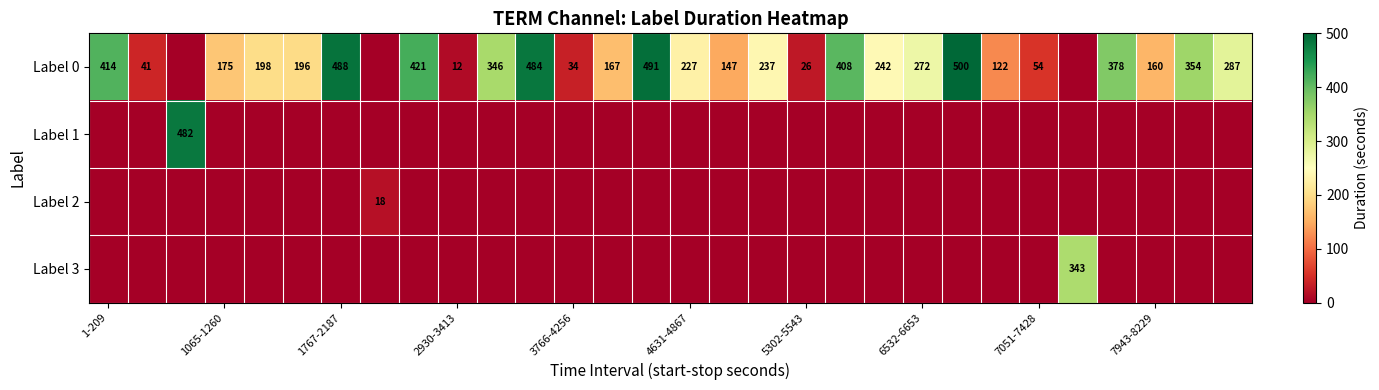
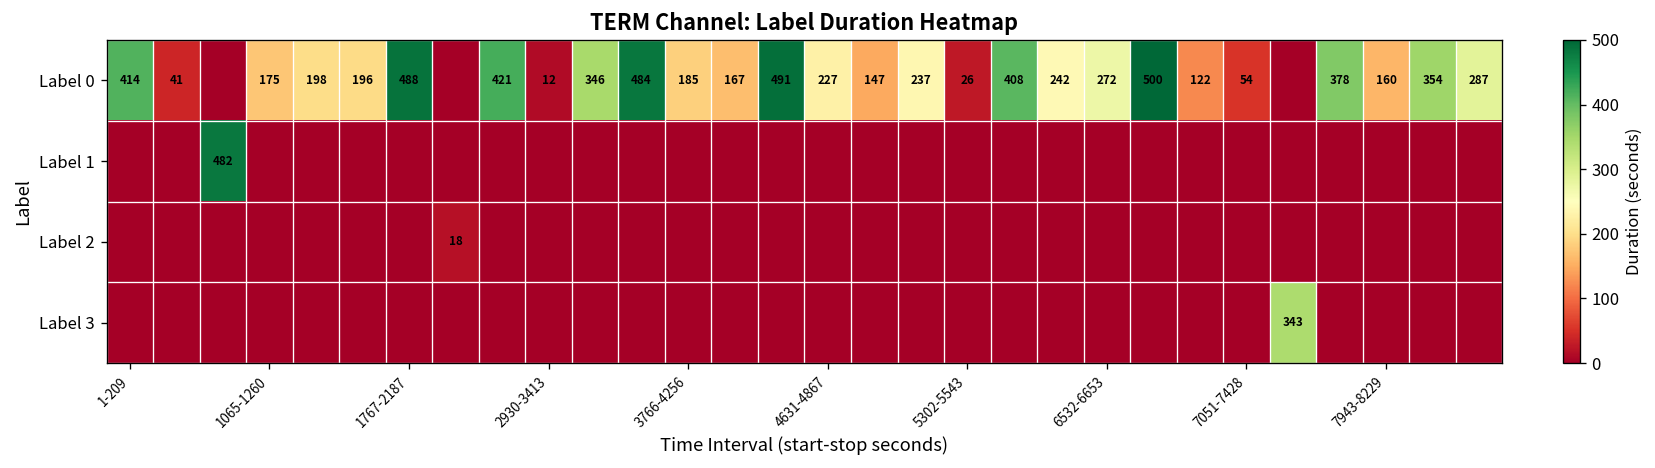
Label 0, 3766-4256: 34 -> 185
